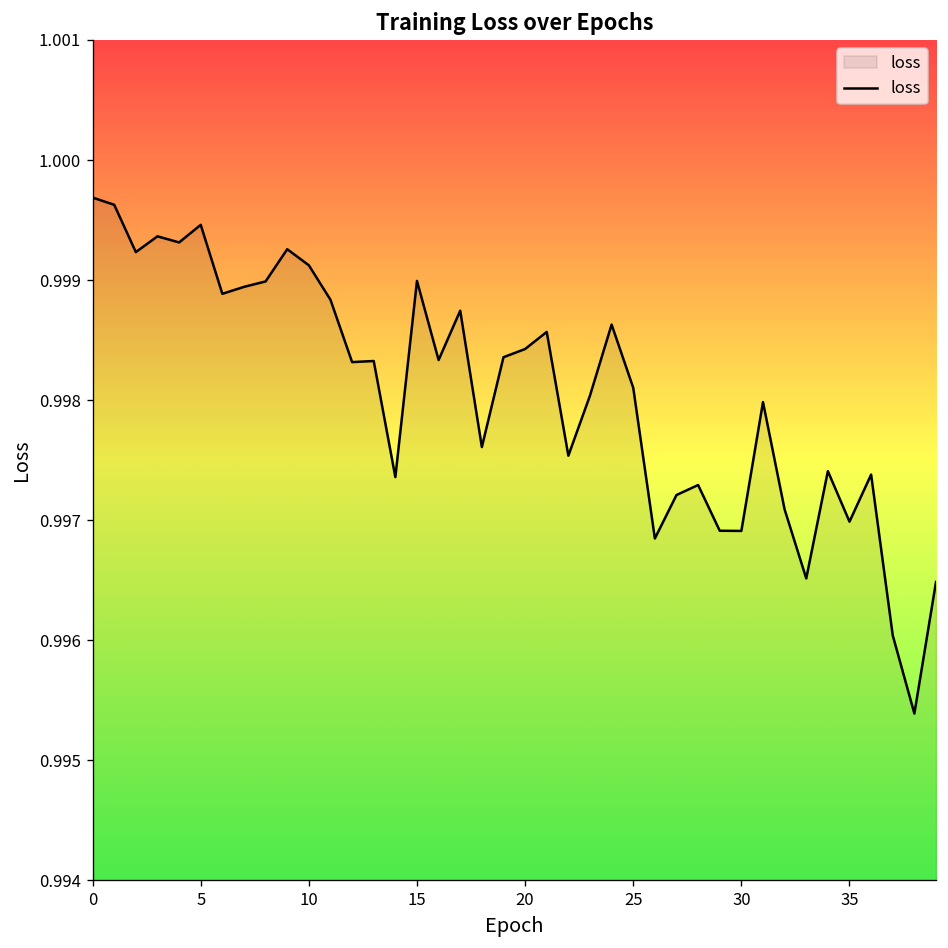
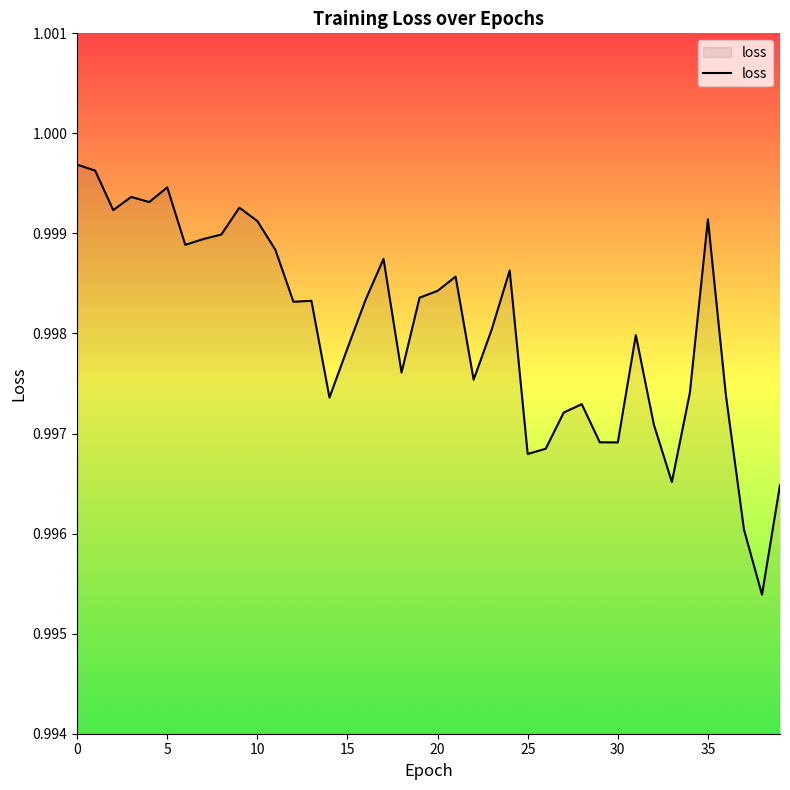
15: 0.99899 -> 0.99785
25: 0.99810 -> 0.99680
35: 0.99699 -> 0.99914
